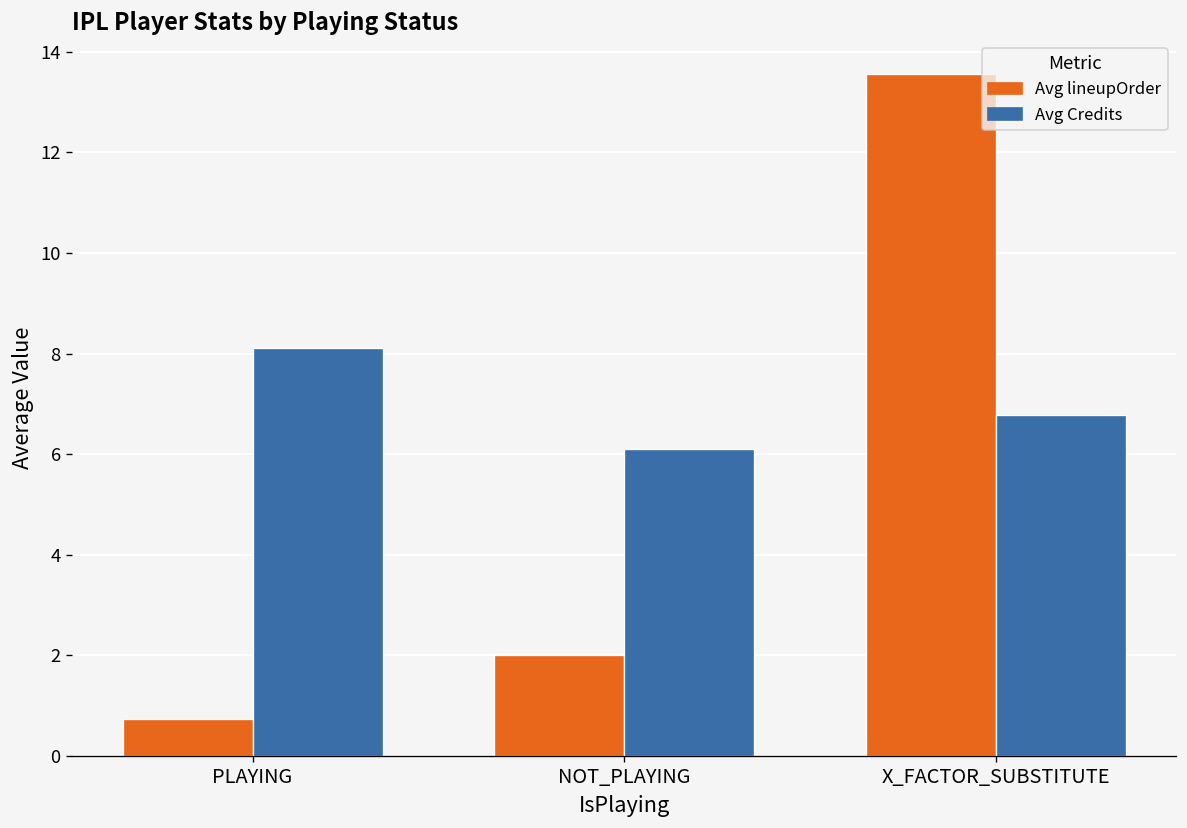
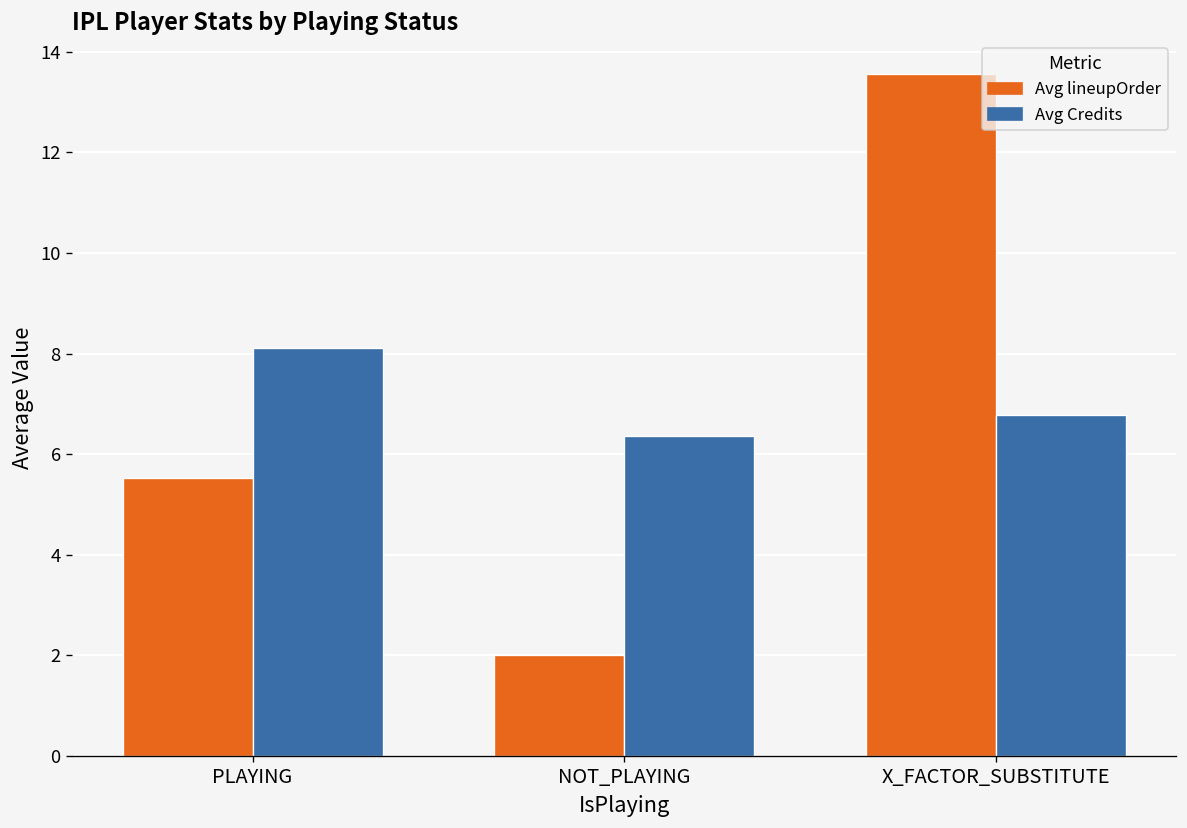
Avg lineupOrder, PLAYING: 0.7 -> 5.5
Avg Credits, NOT_PLAYING: 6.1 -> 6.4
